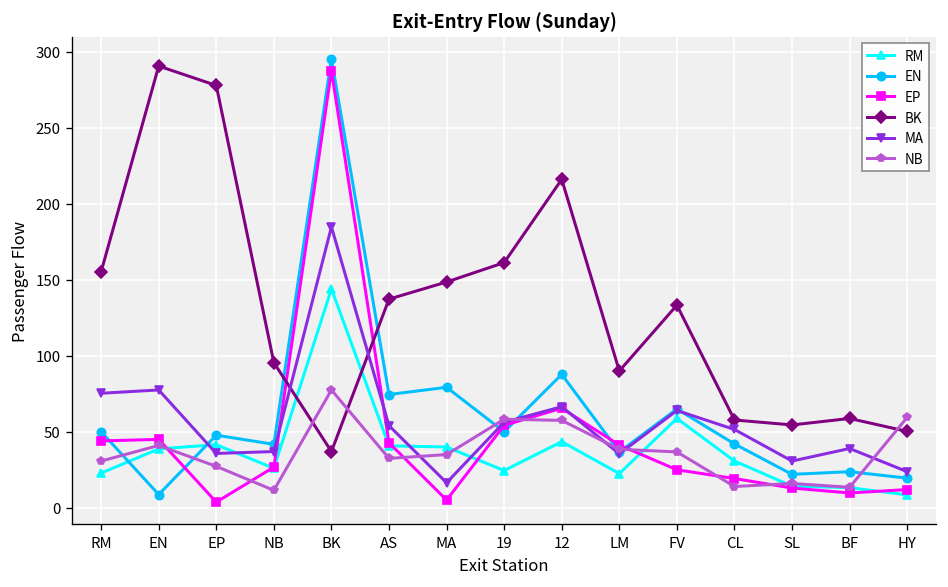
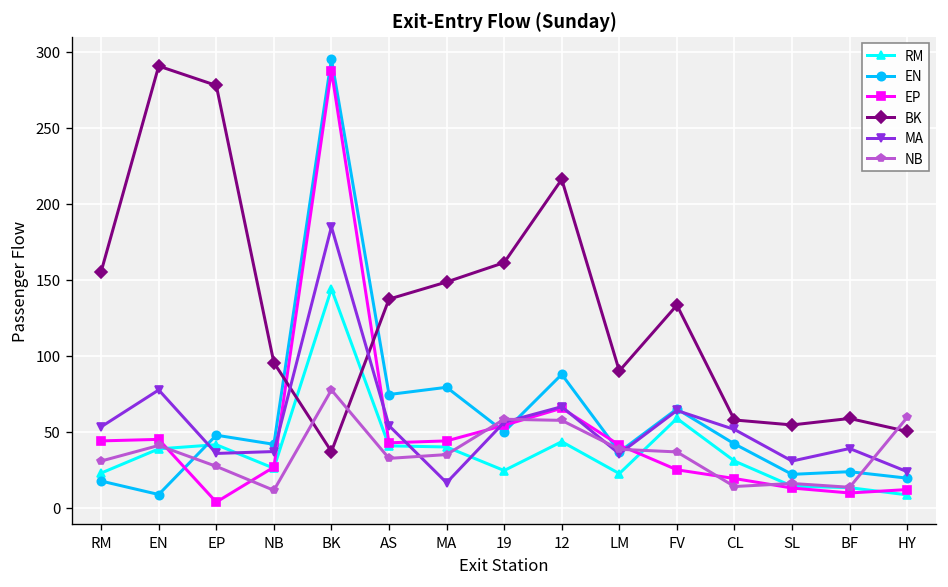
EN, RM: 50 -> 18
MA, RM: 75 -> 53
EP, MA: 5 -> 44
